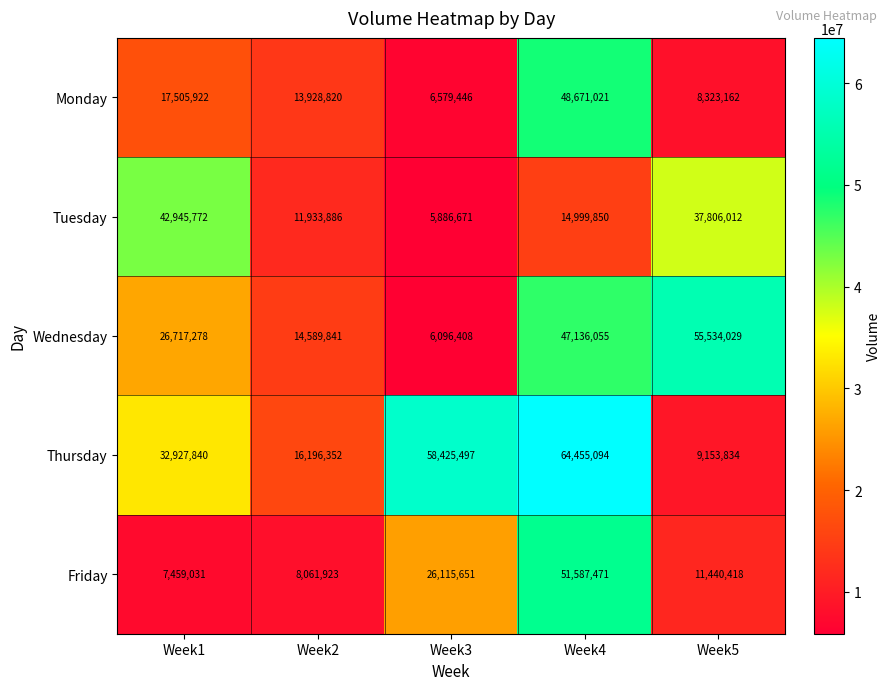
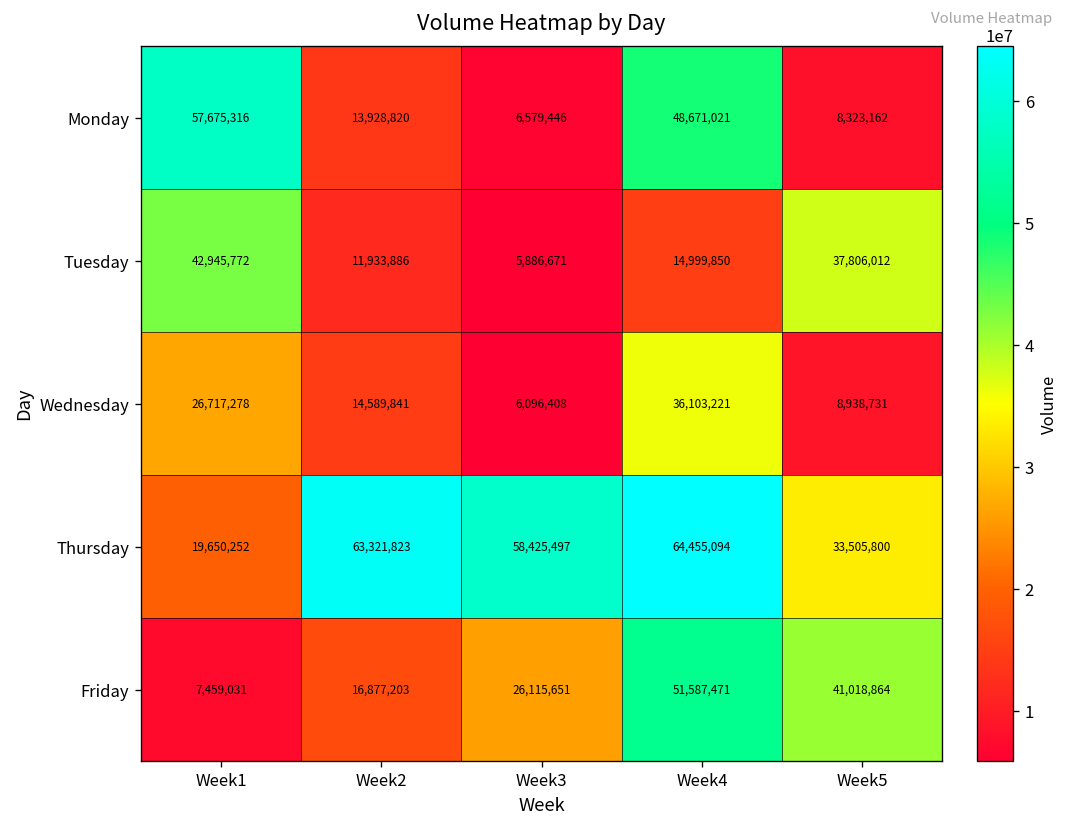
Monday, Week1: 17,505,922 -> 57,675,316
Wednesday, Week4: 47,136,055 -> 36,103,221
Wednesday, Week5: 55,534,029 -> 8,938,731
Thursday, Week1: 32,927,840 -> 19,650,252
Thursday, Week2: 16,196,352 -> 63,321,823
Thursday, Week5: 9,153,834 -> 33,505,800
Friday, Week2: 8,061,923 -> 16,877,203
Friday, Week5: 11,440,418 -> 41,018,864
